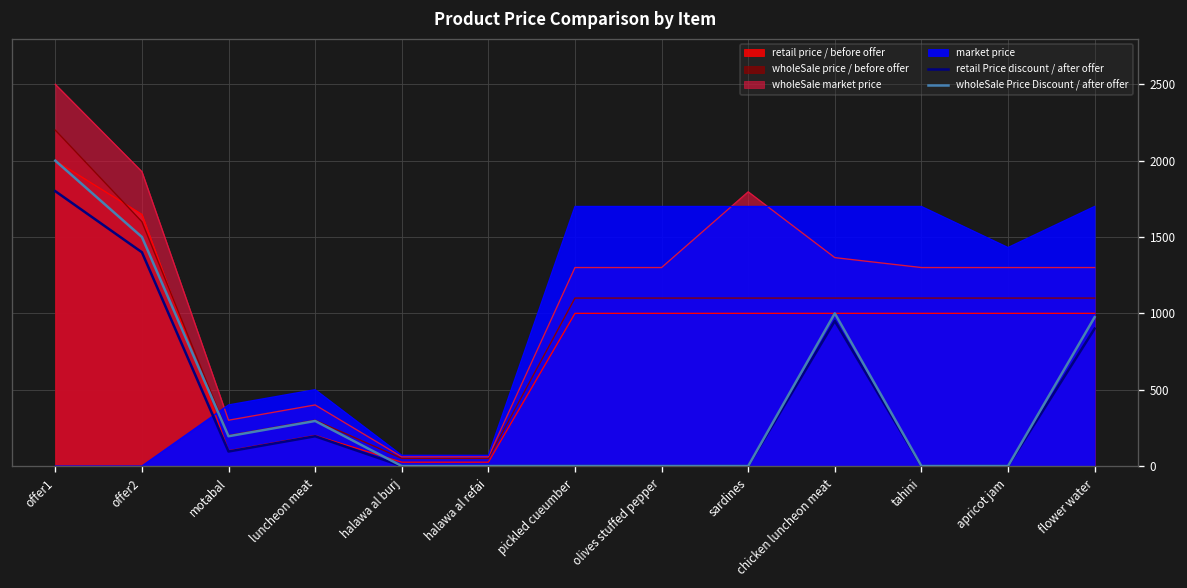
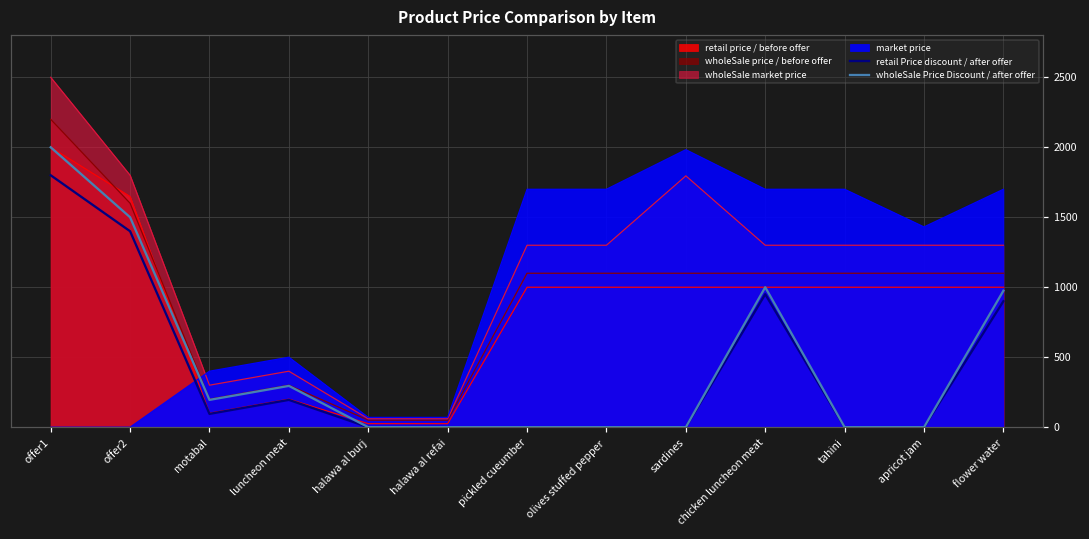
wholeSale market price, offer2: 1930 -> 1800
market price, sardines: 1700 -> 1980
wholeSale market price, chicken luncheon meat: 1370 -> 1300
